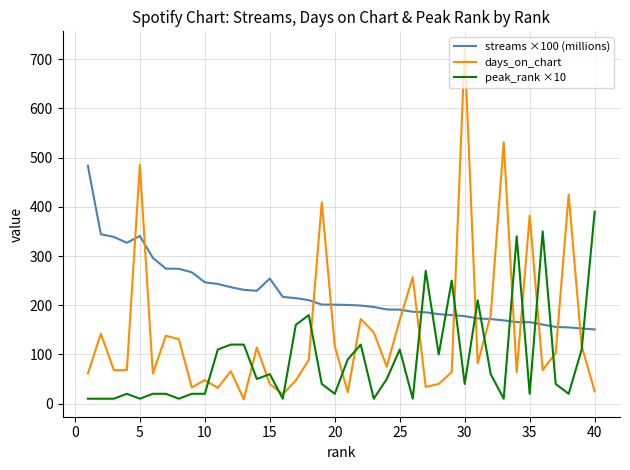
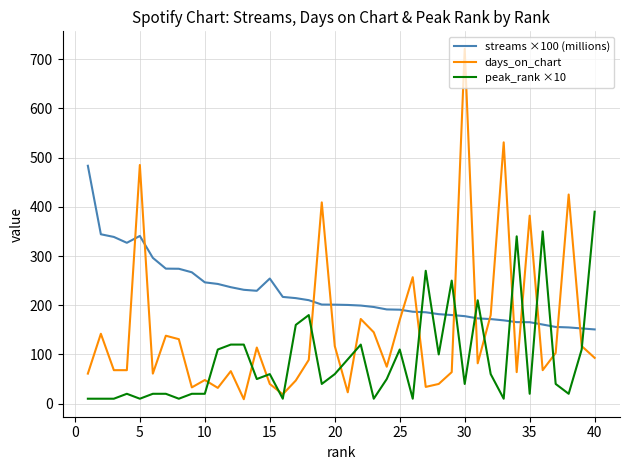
peak_rank ×10, 20: 20 -> 60
days_on_chart, 40: 30 -> 90
